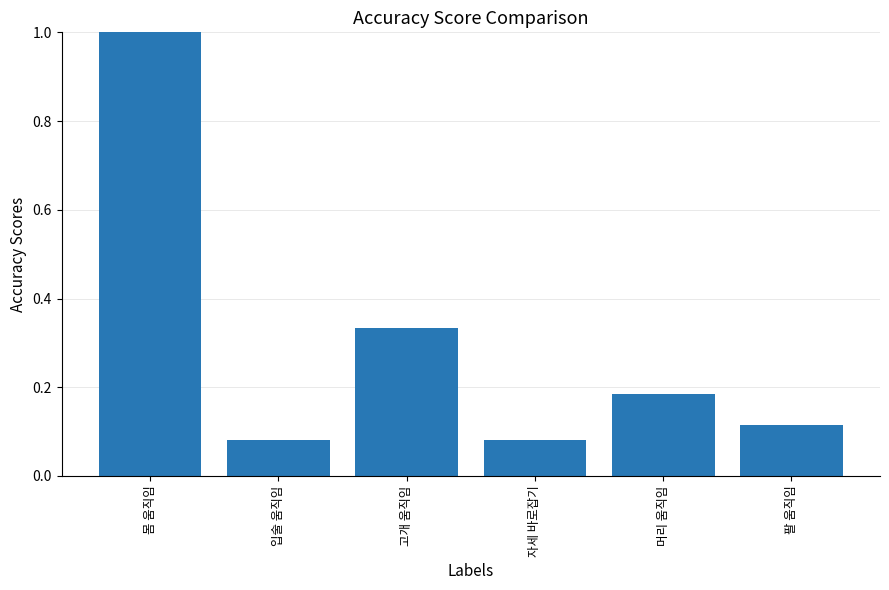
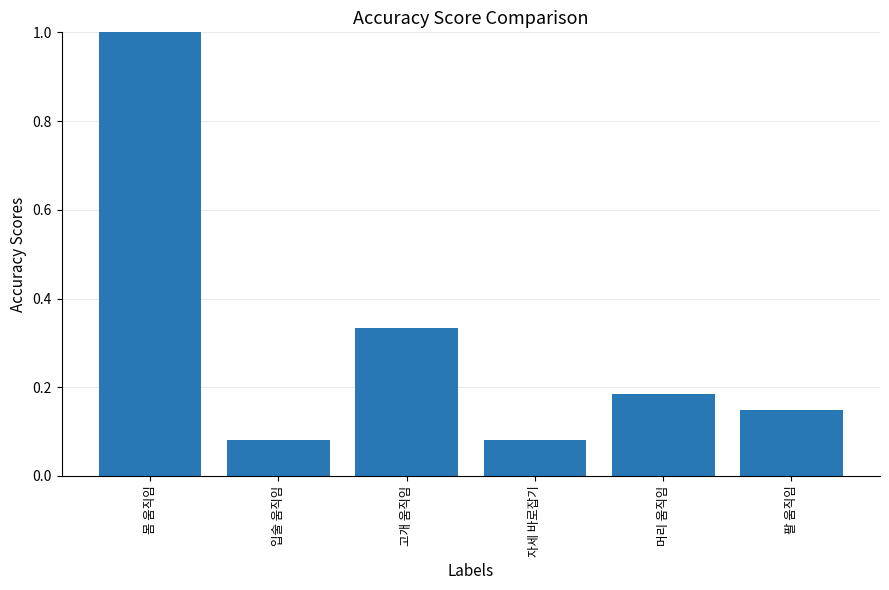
팔 움직임: 0.11 -> 0.15
